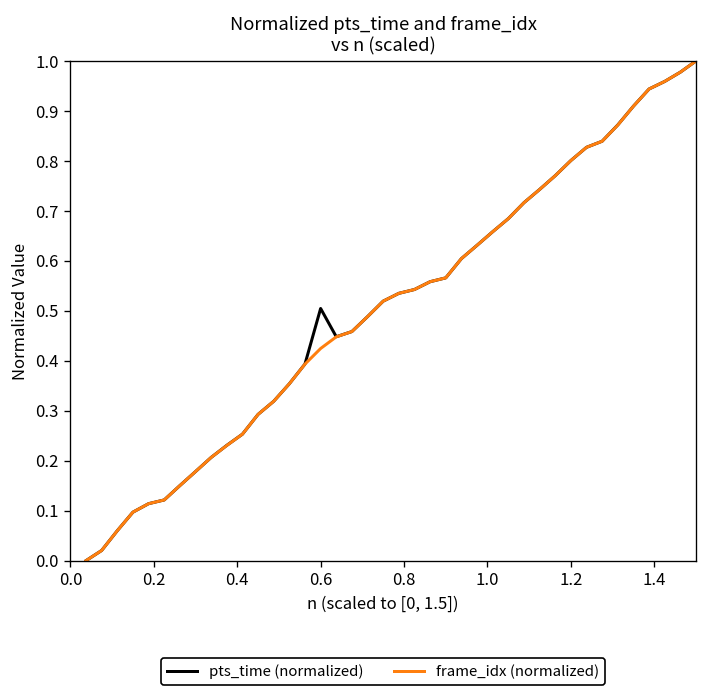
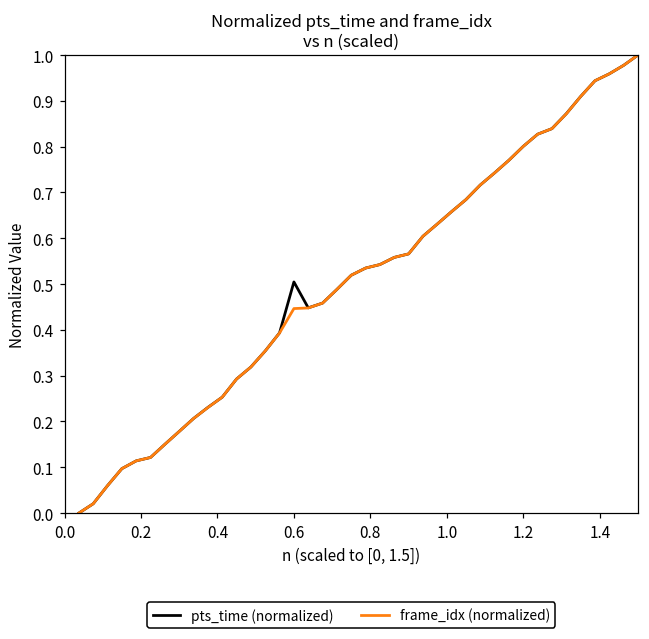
frame_idx (normalized), 0.6: 0.42 -> 0.45
